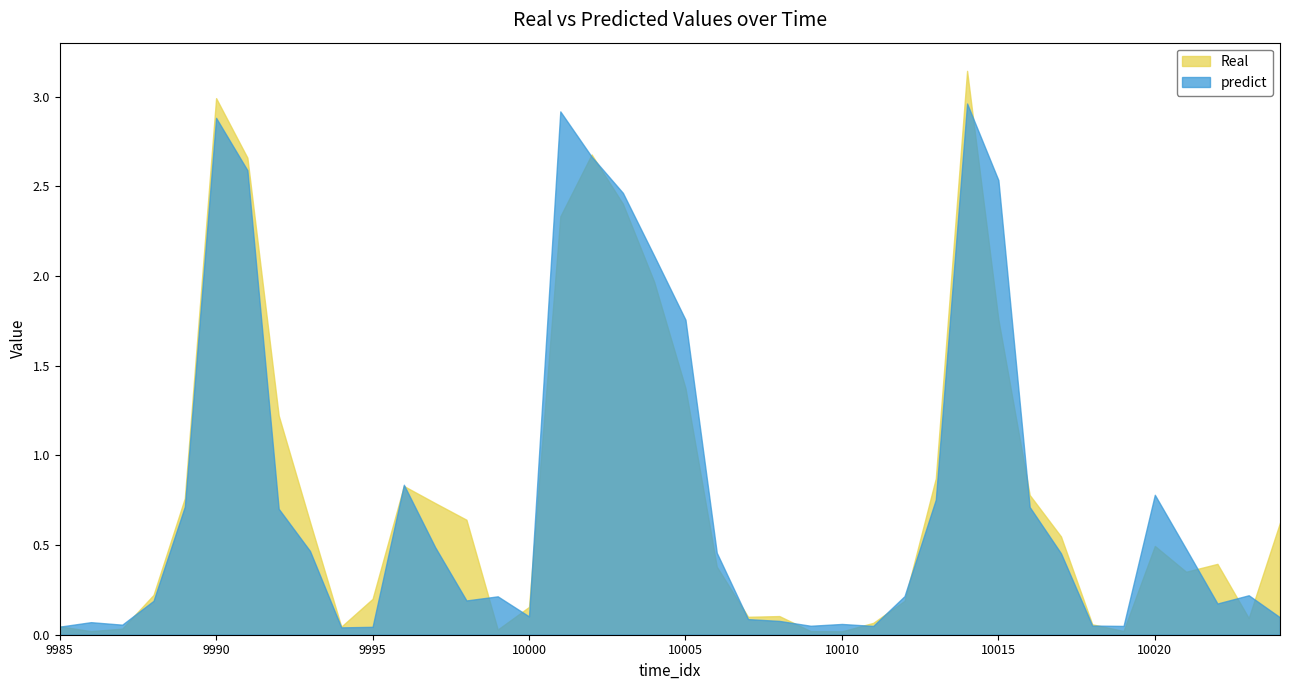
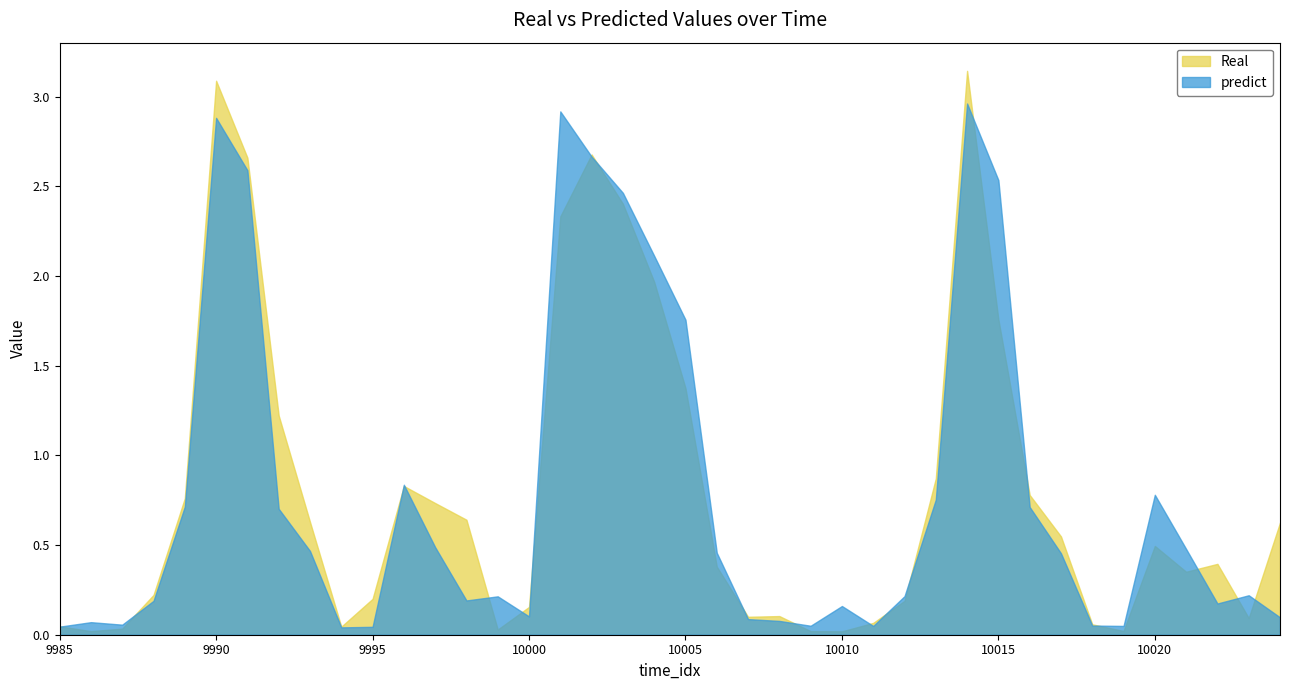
Real, 9990: 2.99 -> 3.09
predict, 10010: 0.06 -> 0.16
